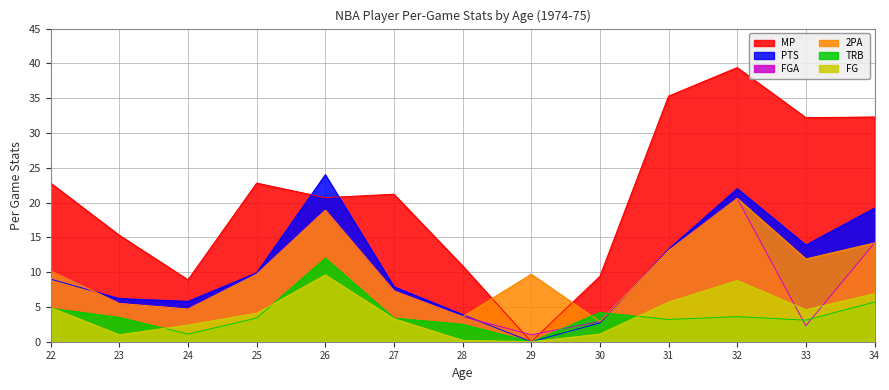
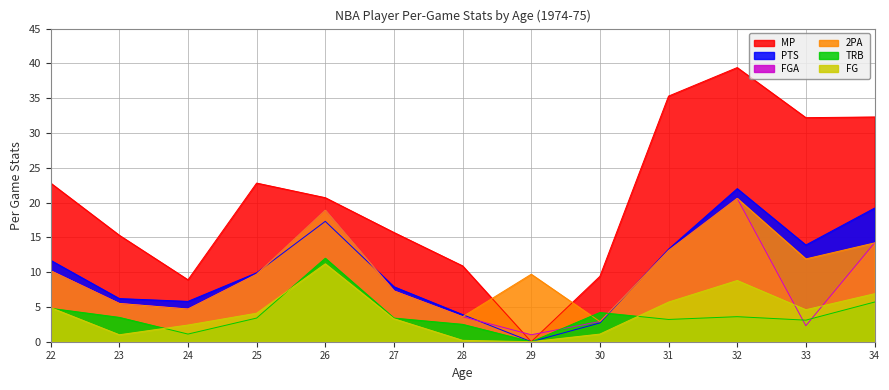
PTS, 22: 9 -> 12
PTS, 26: 24 -> 17
FG, 26: 10 -> 11
MP, 27: 21 -> 16
